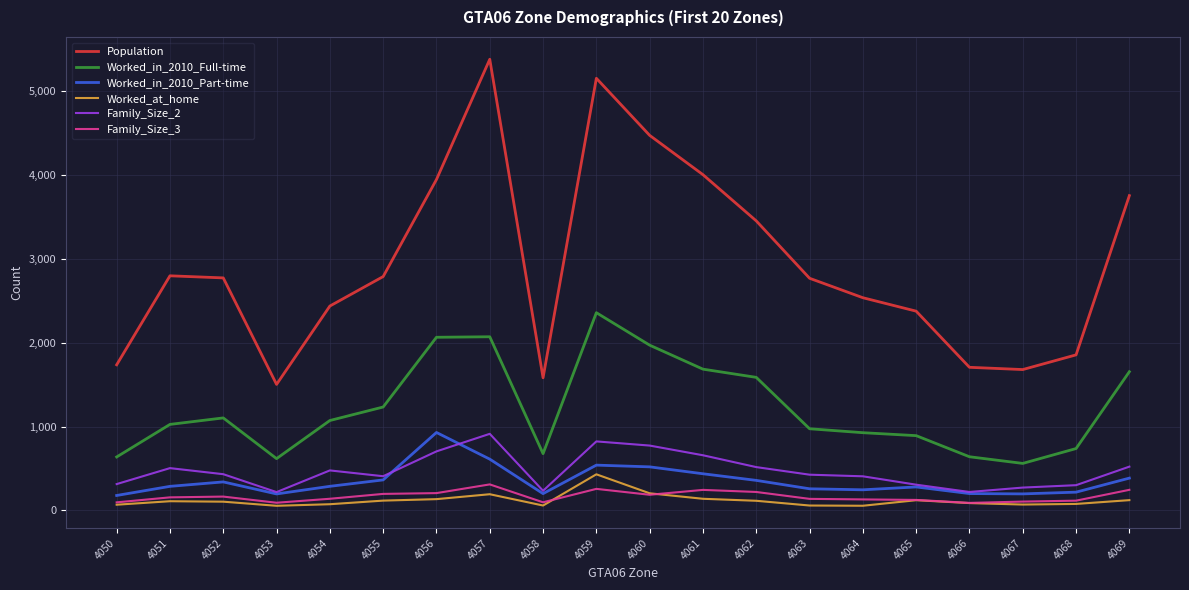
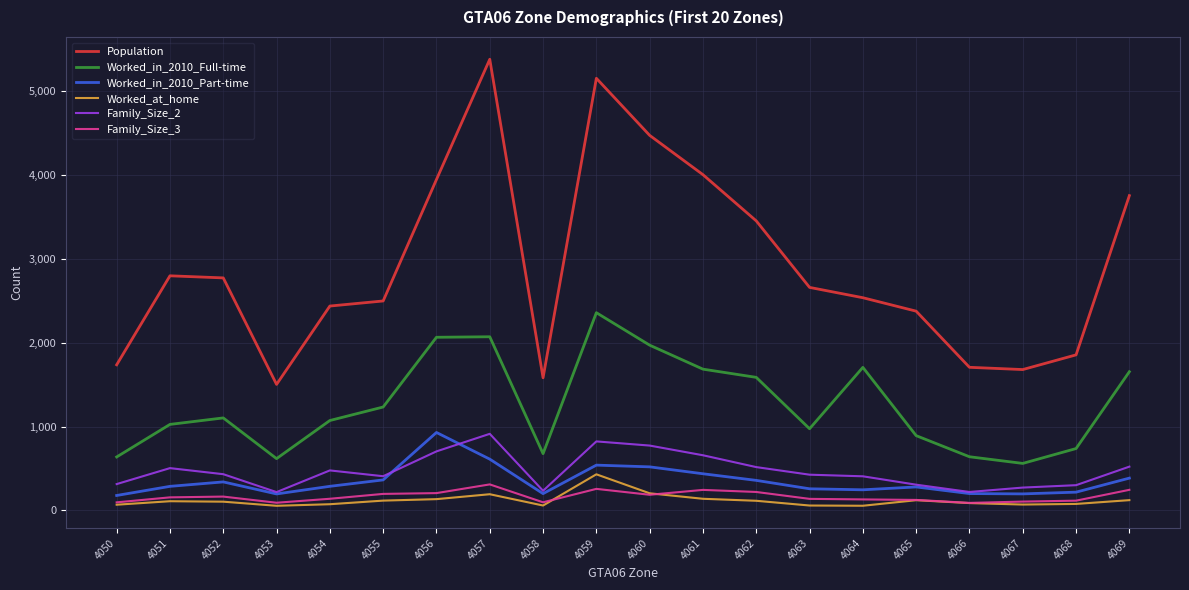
Population, 4055: 2,800 -> 2,500
Population, 4063: 2,800 -> 2,700
Worked_in_2010_Full-time, 4064: 900 -> 1,700
